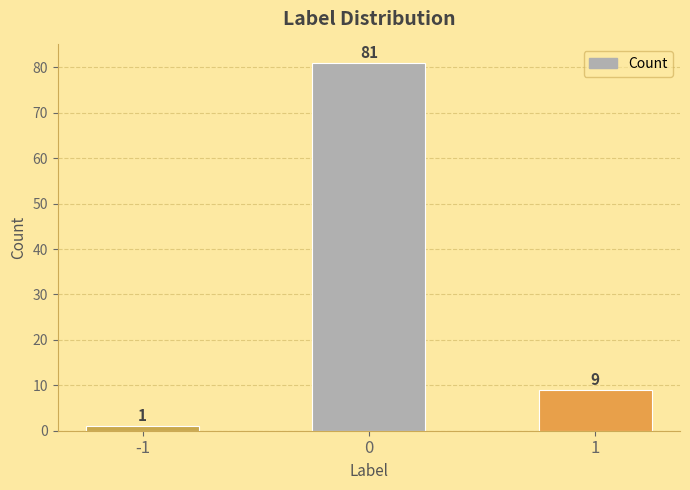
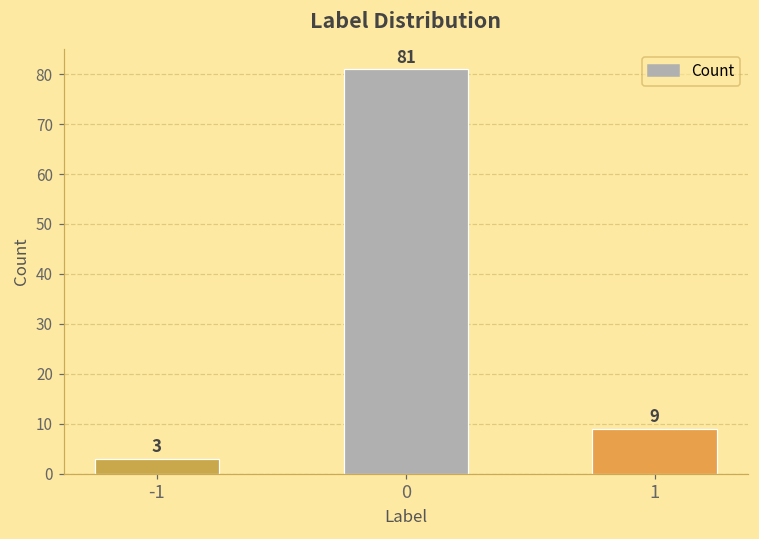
-1: 1 -> 3
